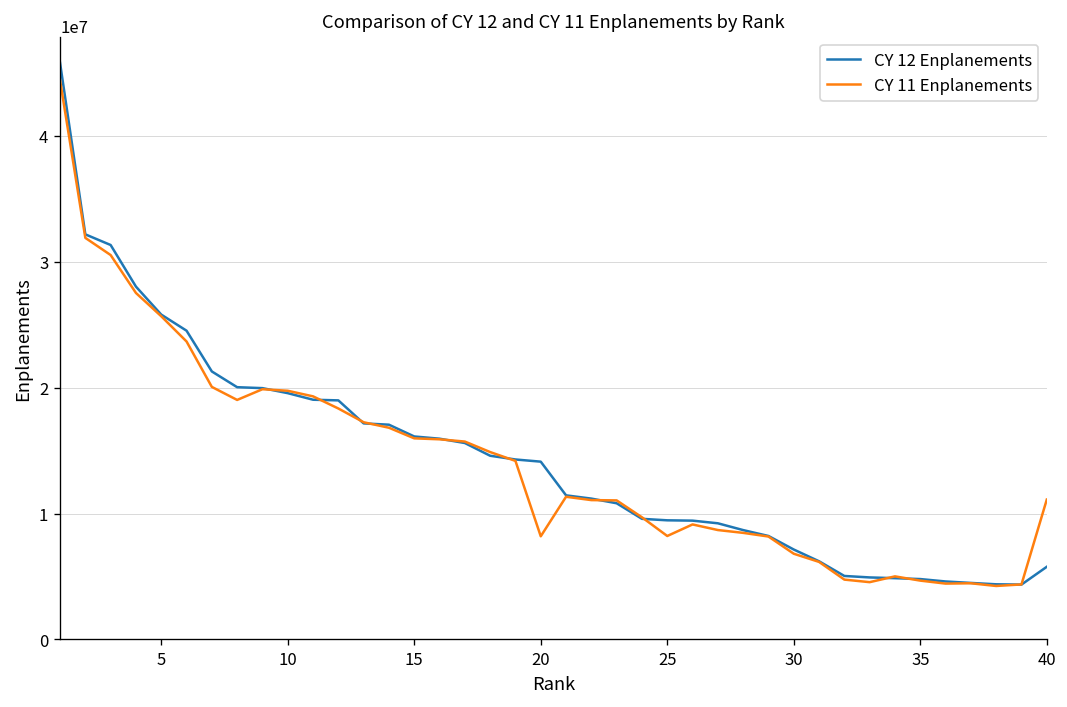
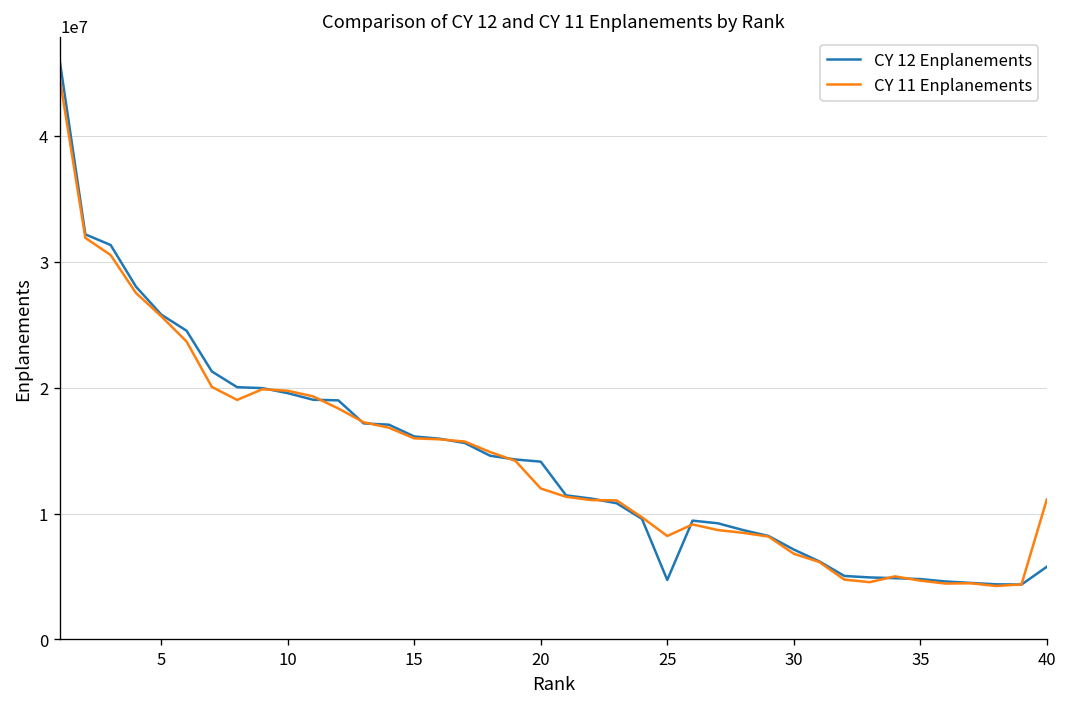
CY 11 Enplanements, 20: 8200000 -> 12000000
CY 12 Enplanements, 25: 9500000 -> 4700000
